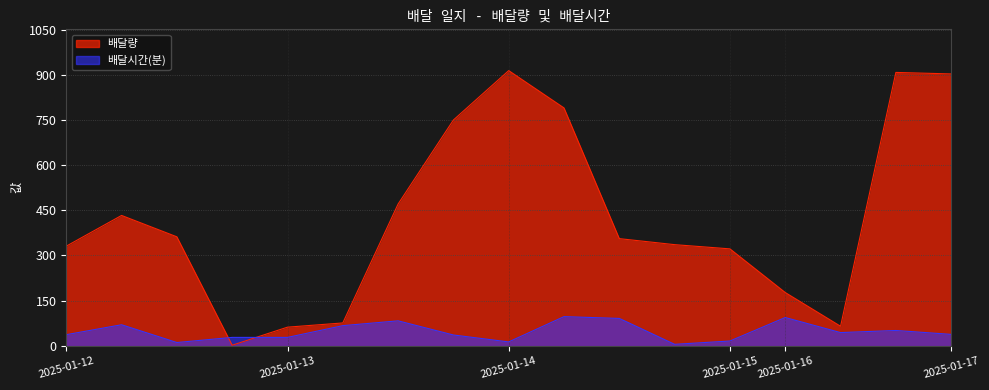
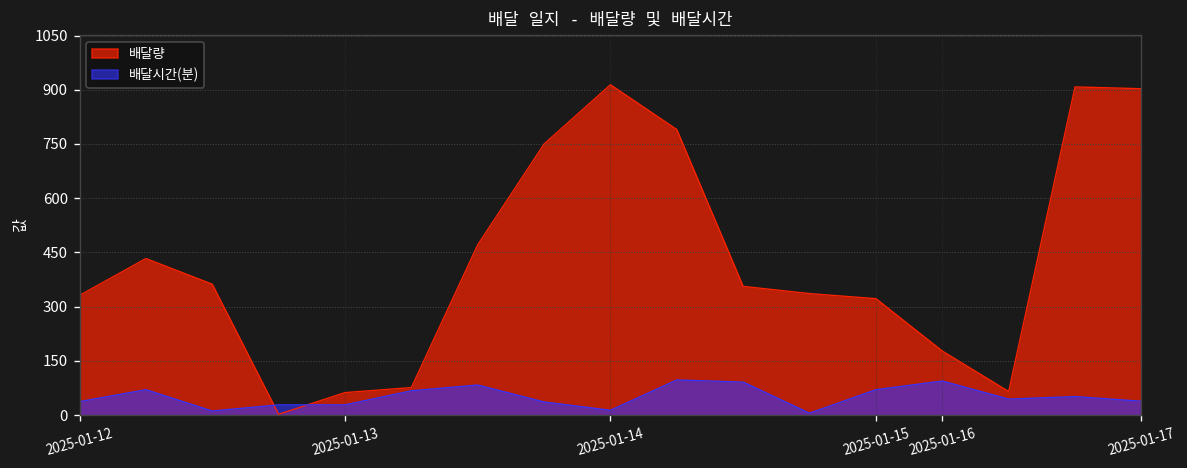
배달시간(분), 2025-01-15: 20 -> 70
